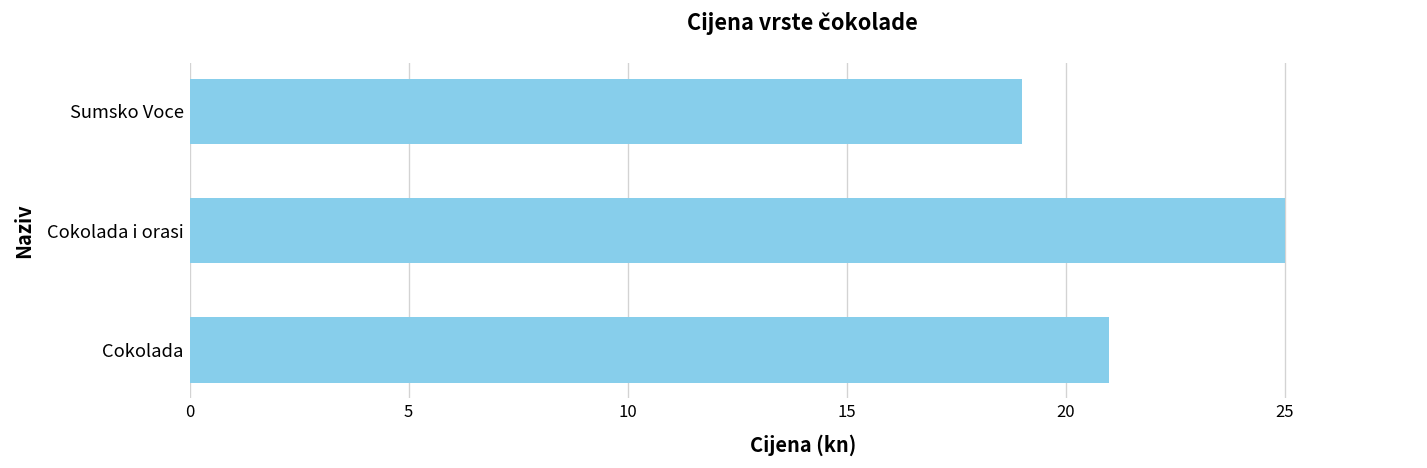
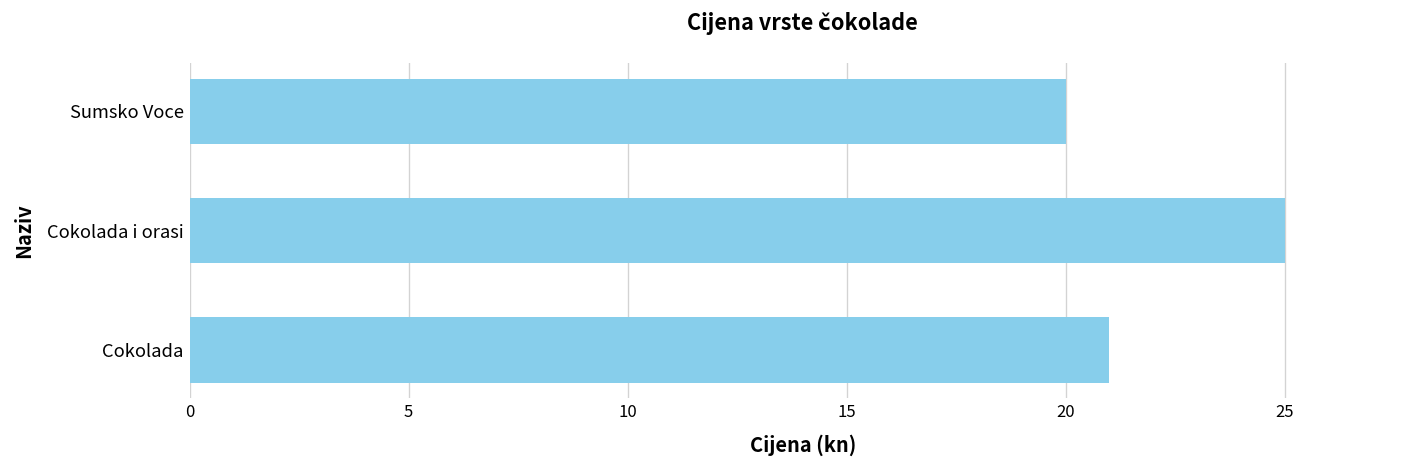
Sumsko Voce: 19 -> 20
